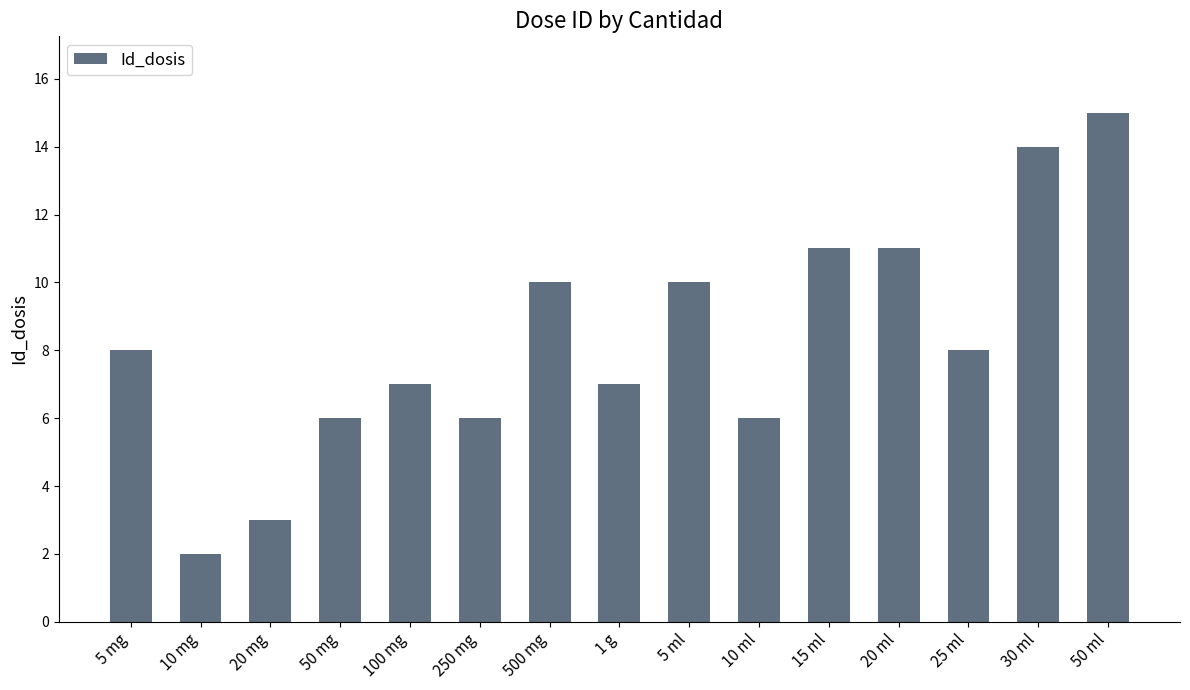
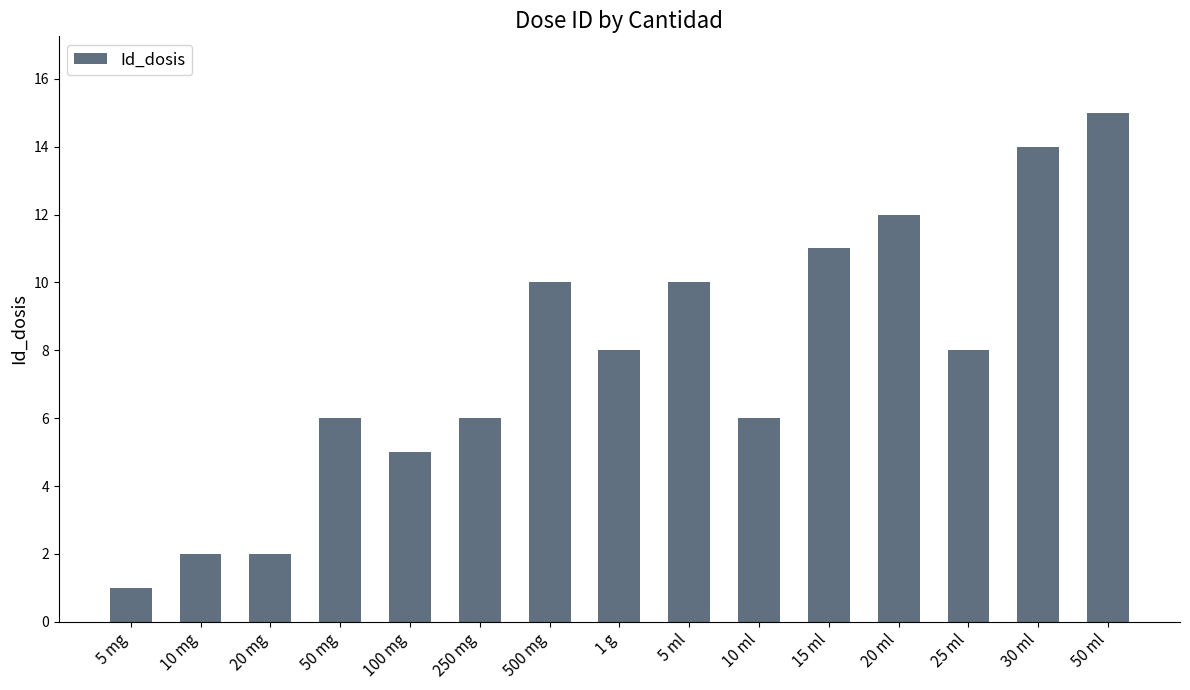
5 mg: 8 -> 1
20 mg: 3 -> 2
100 mg: 7 -> 5
1 g: 7 -> 8
20 ml: 11 -> 12
